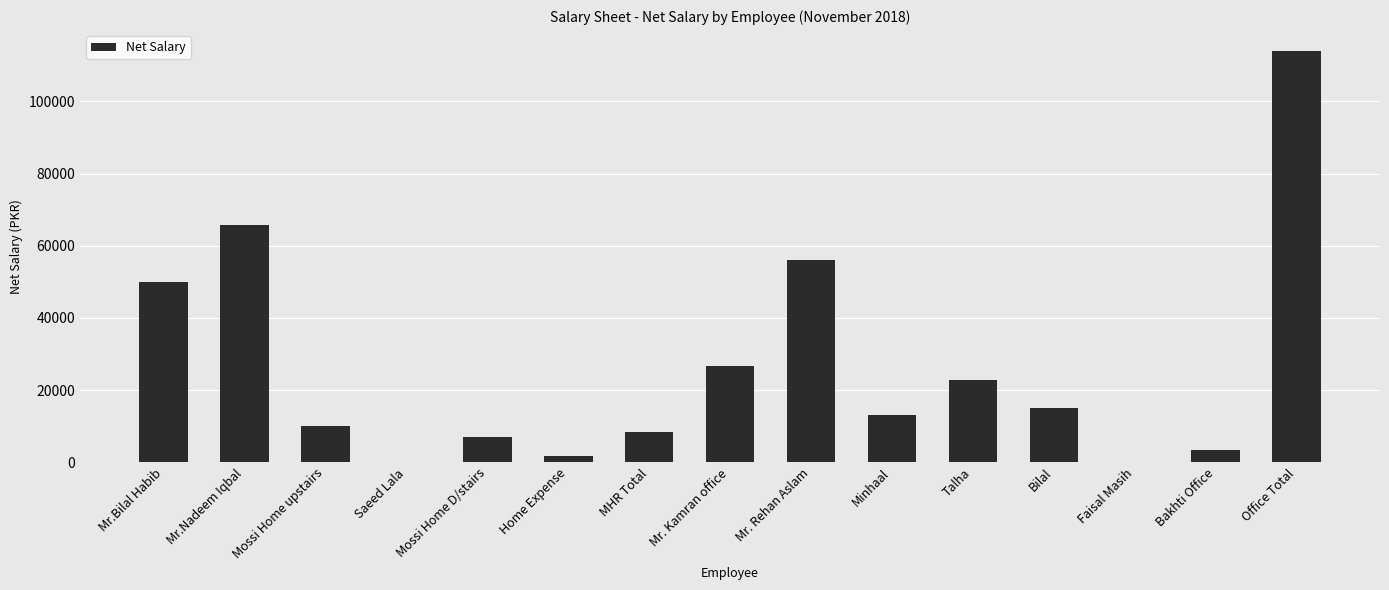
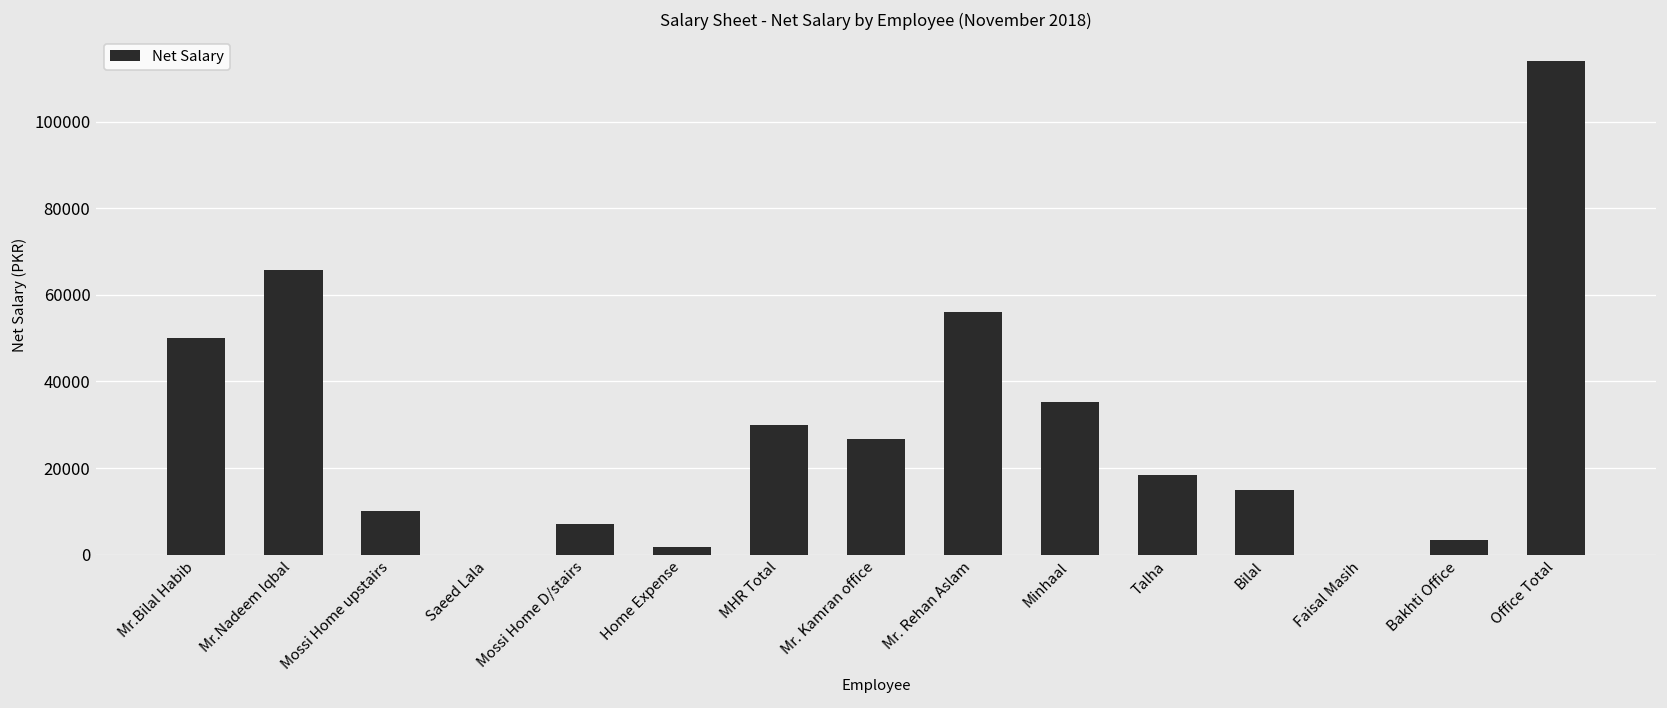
MHR Total: 8000 -> 30000
Minhaal: 13000 -> 35000
Talha: 23000 -> 18000
